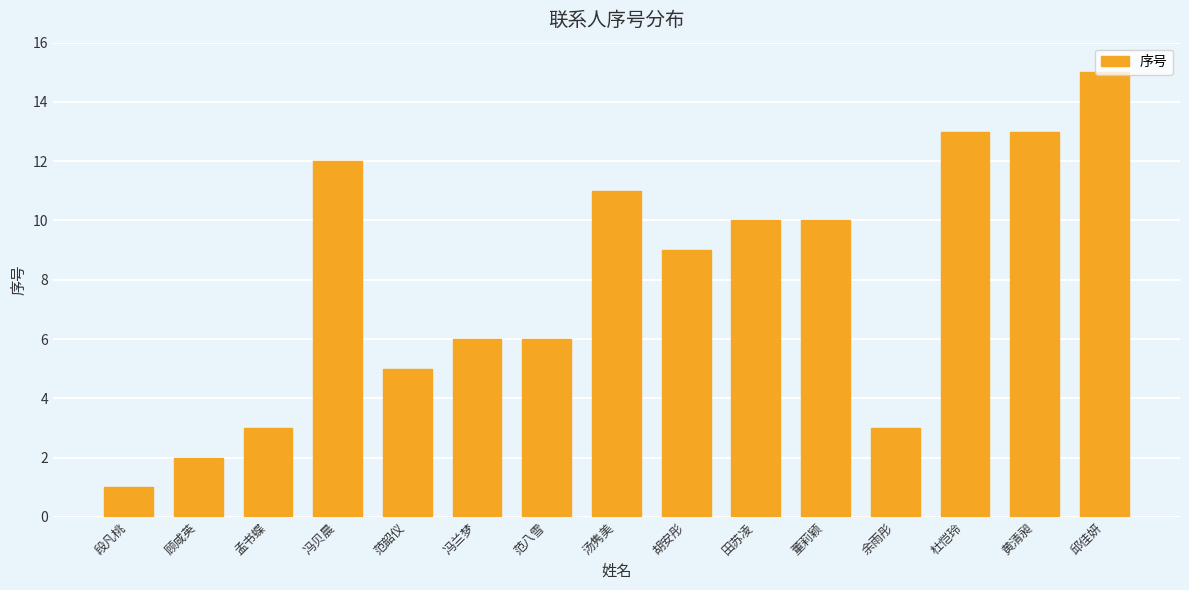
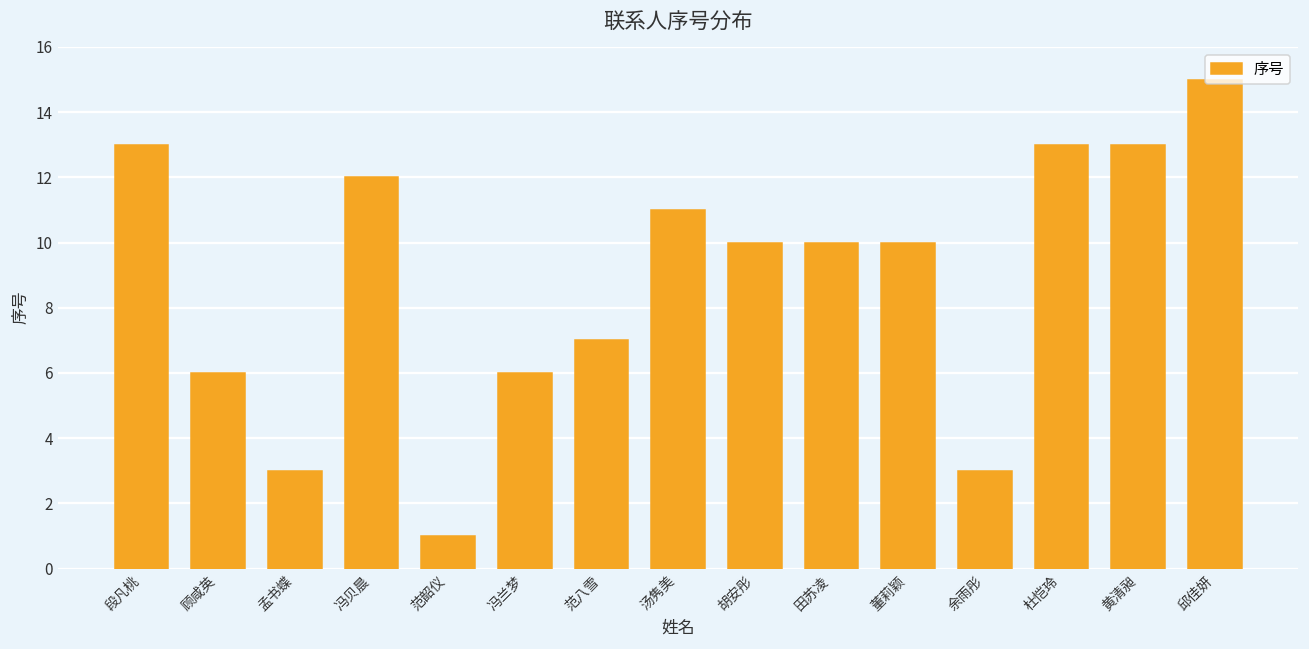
段凡桃: 1 -> 13
顾咸英: 2 -> 6
范韶仪: 5 -> 1
范八雪: 6 -> 7
胡安彤: 9 -> 10
